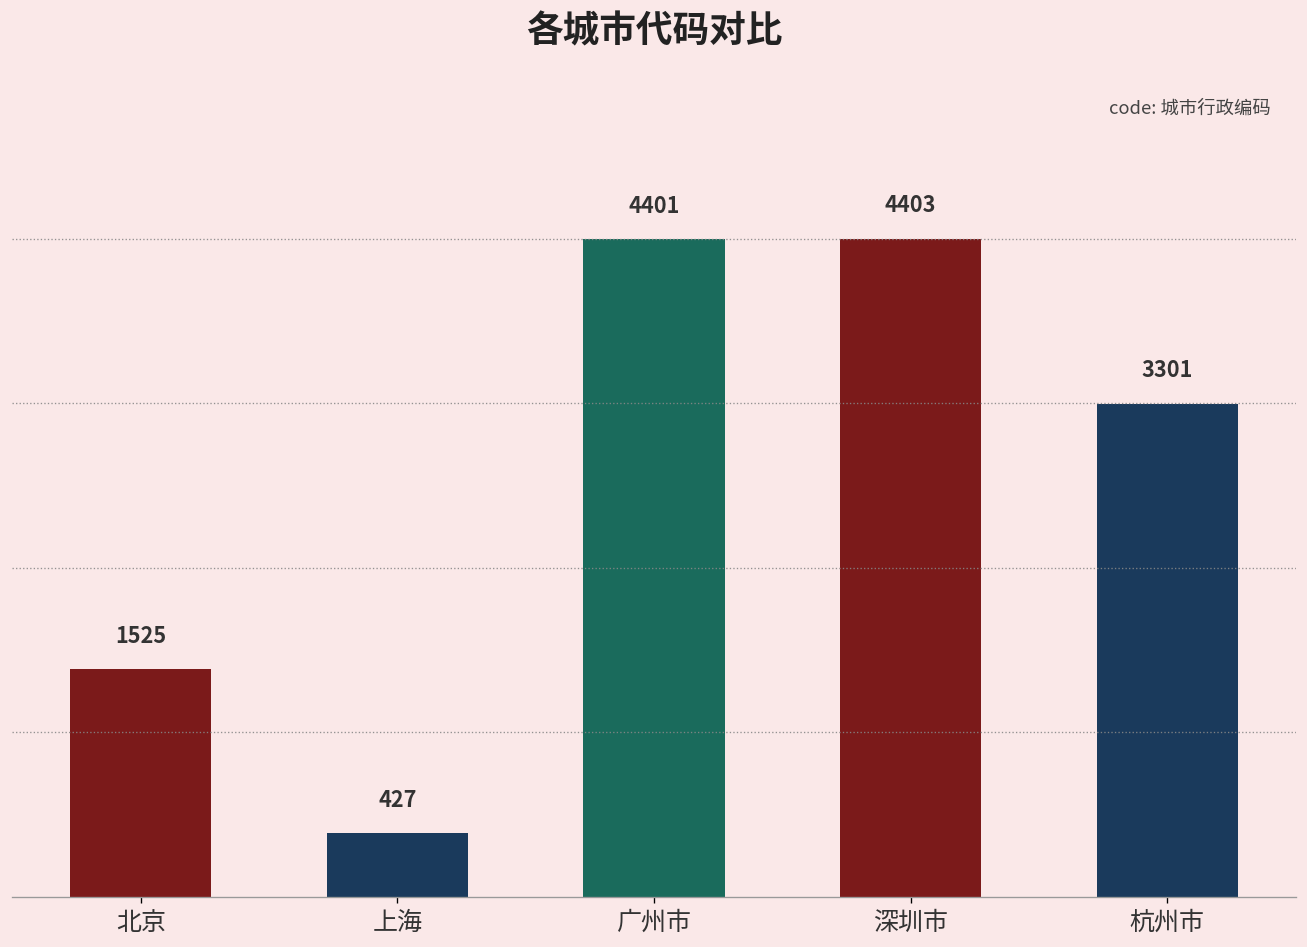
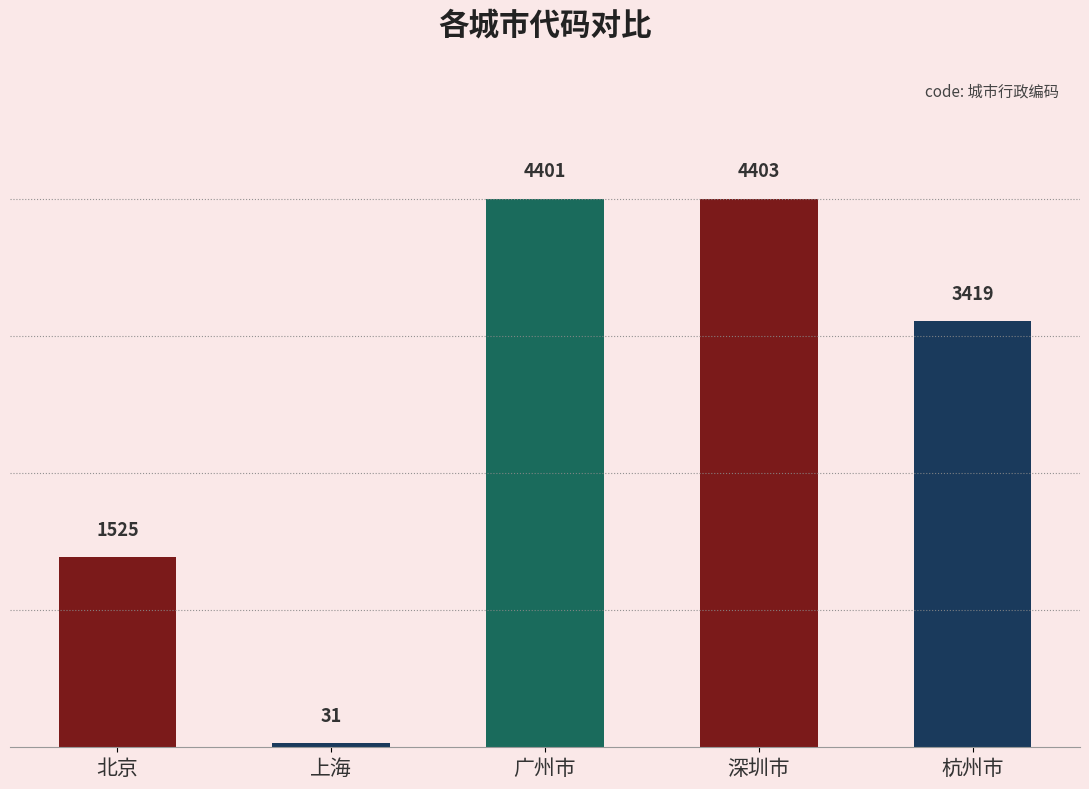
上海: 427 -> 31
杭州市: 3301 -> 3419
